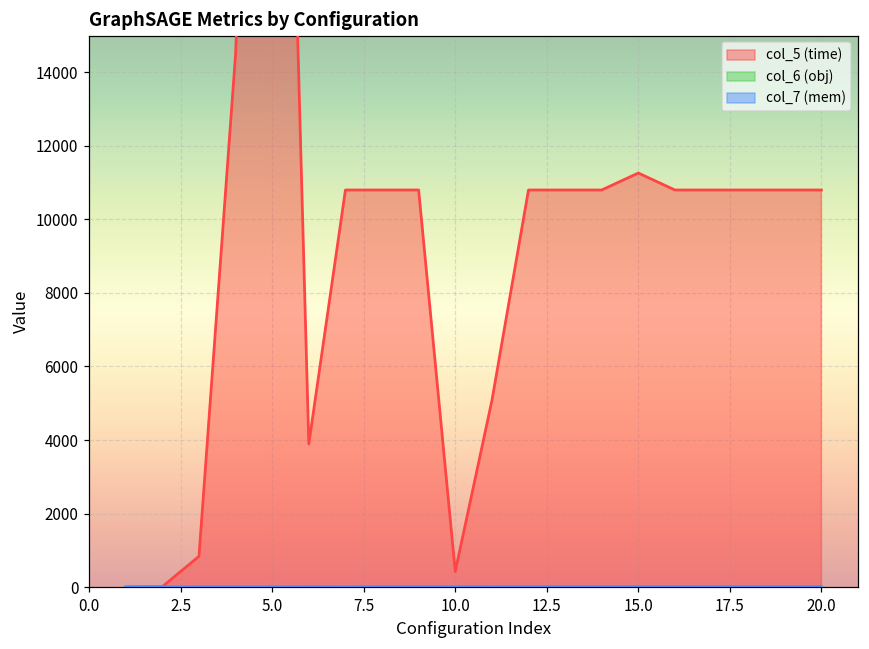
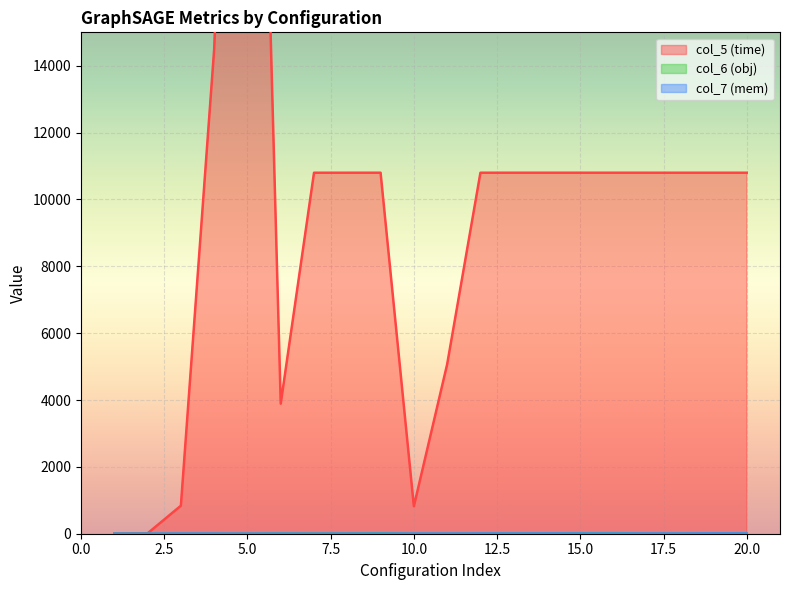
col_5 (time), 10.0: 400 -> 800
col_5 (time), 15.0: 11300 -> 10800
